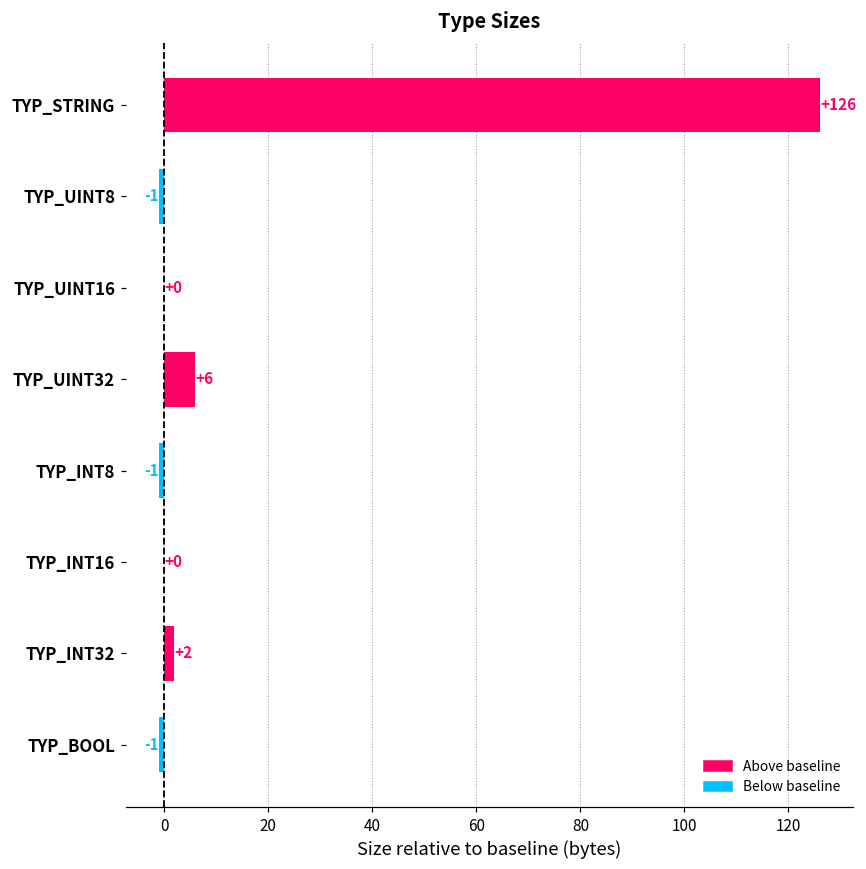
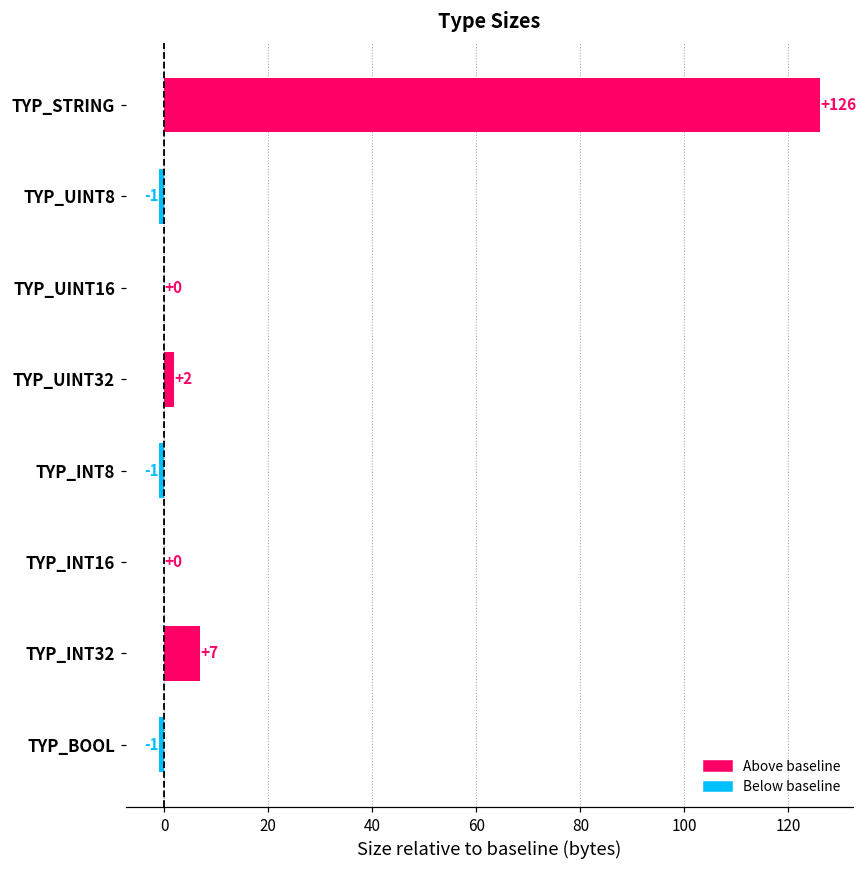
TYP_UINT32: +6 -> +2
TYP_INT32: +2 -> +7
